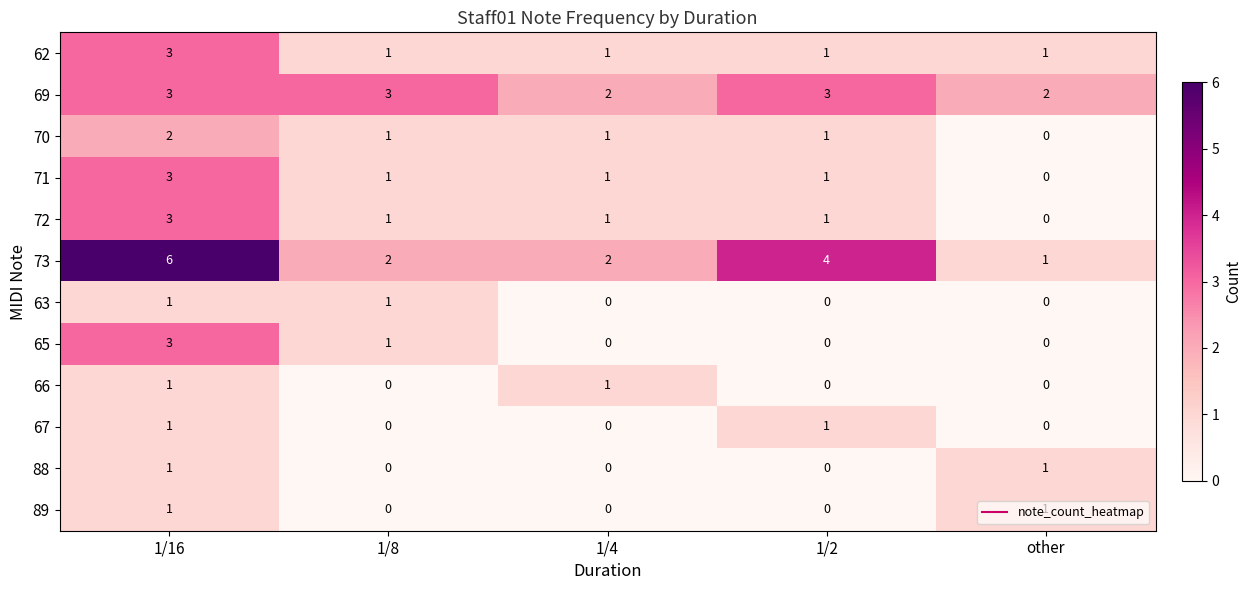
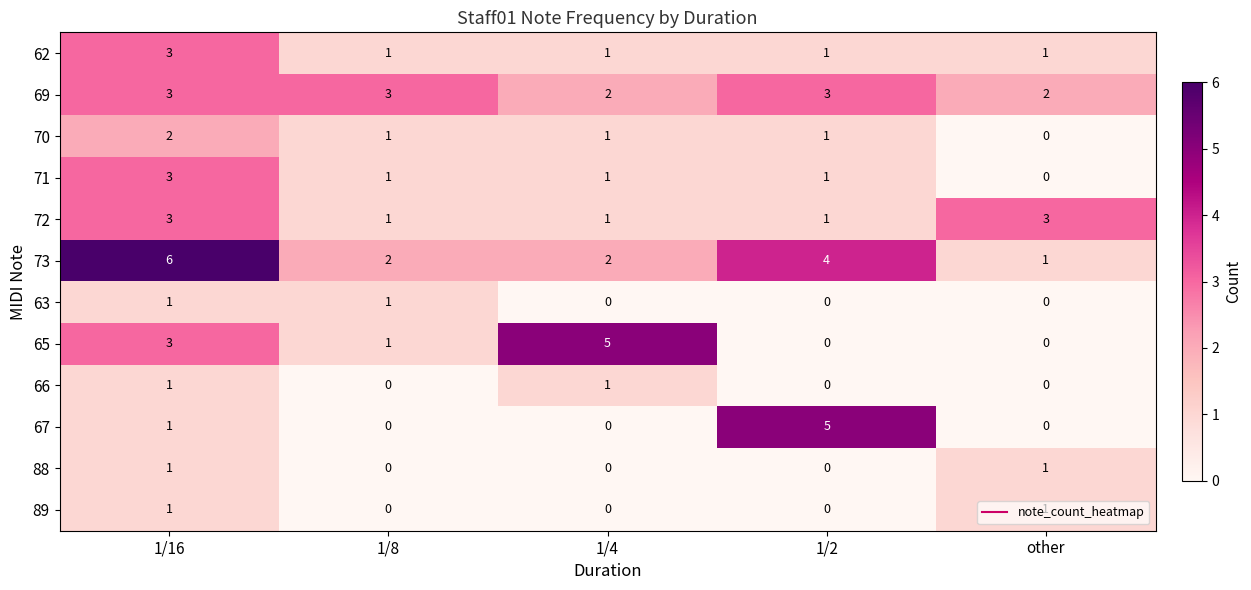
72, other: 0 -> 3
65, 1/4: 0 -> 5
67, 1/2: 1 -> 5
